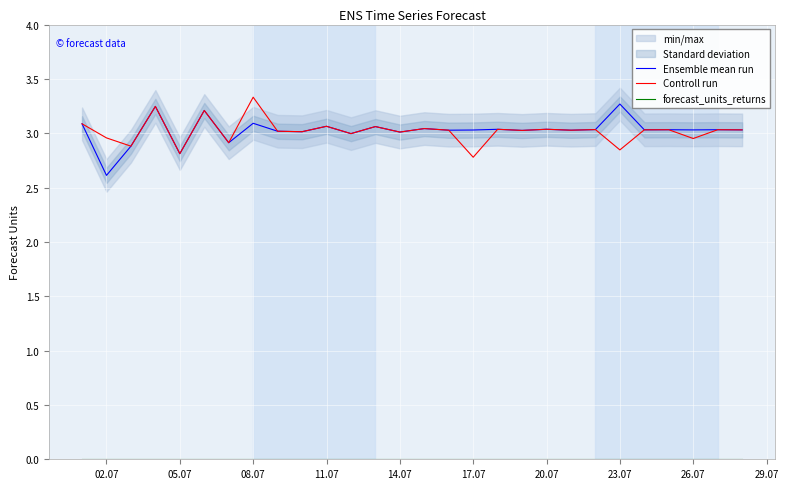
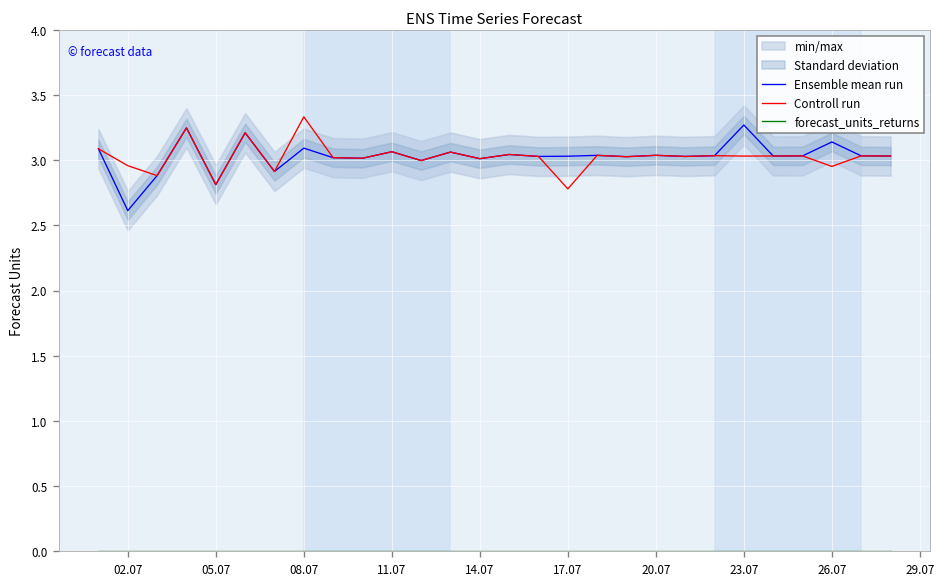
Controll run, 23.07: 2.85 -> 3.03
Ensemble mean run, 26.07: 3.03 -> 3.14
